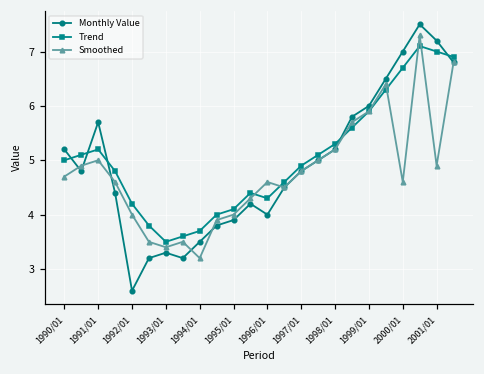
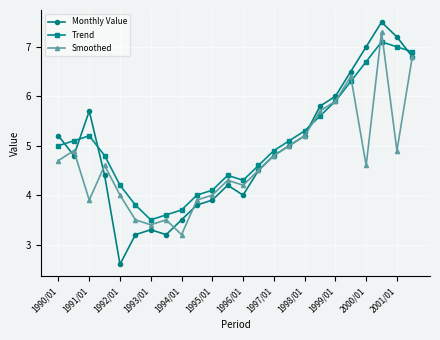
Smoothed, 1991/01: 5.0 -> 3.9
Smoothed, 1996/01: 4.6 -> 4.2
